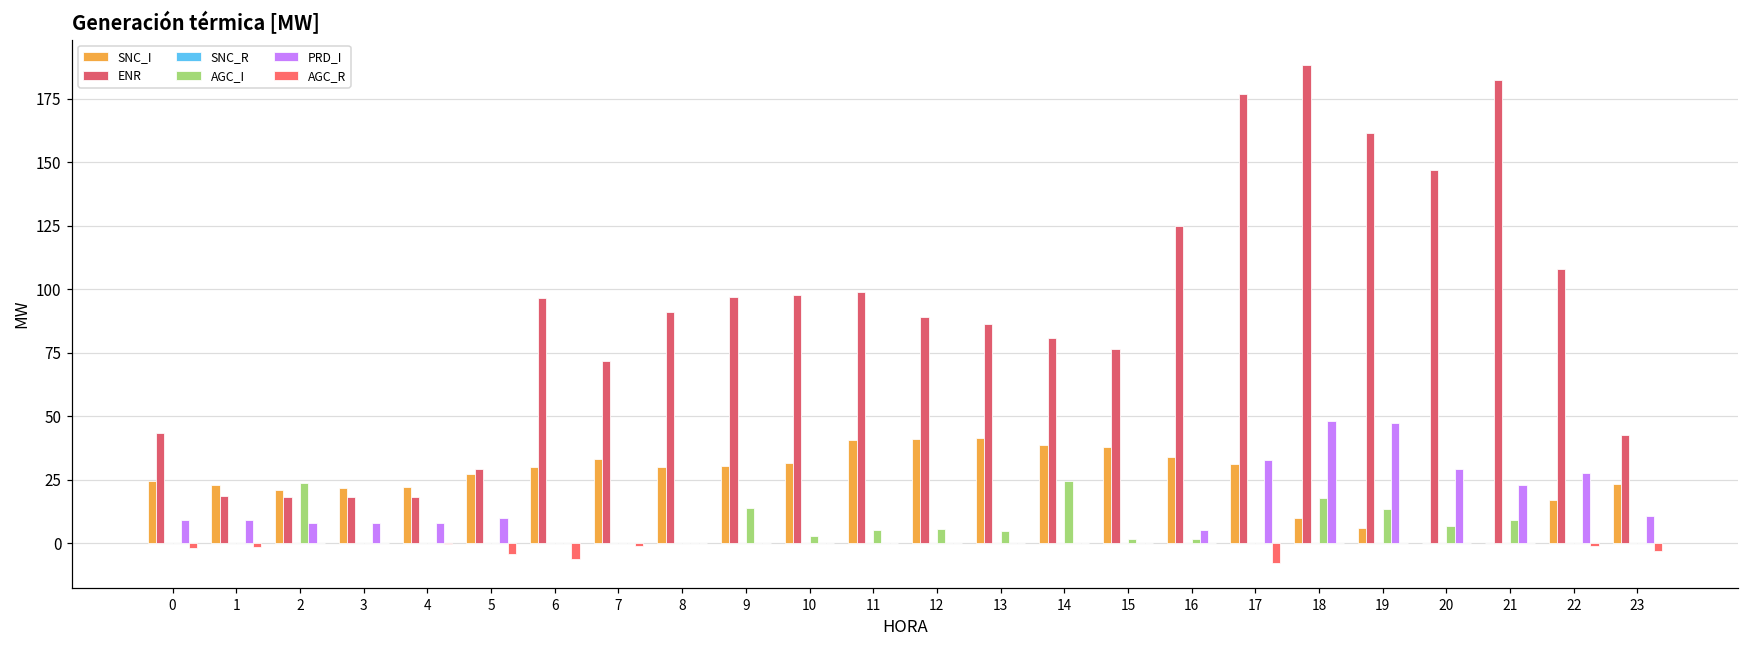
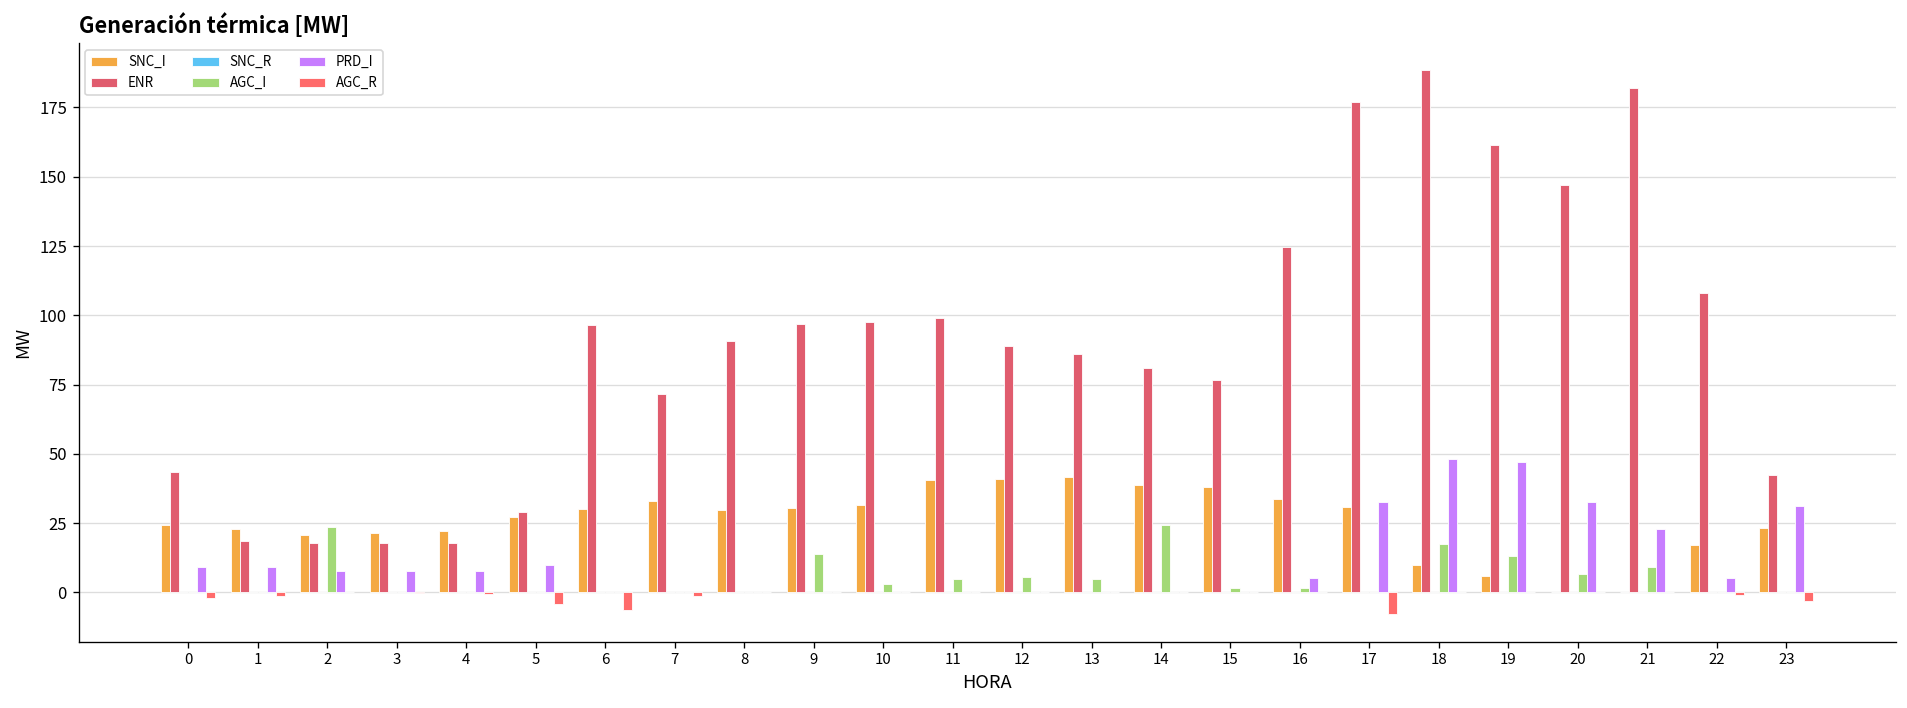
PRD_I, 20: 29 -> 33
PRD_I, 22: 27 -> 5
PRD_I, 23: 11 -> 31
